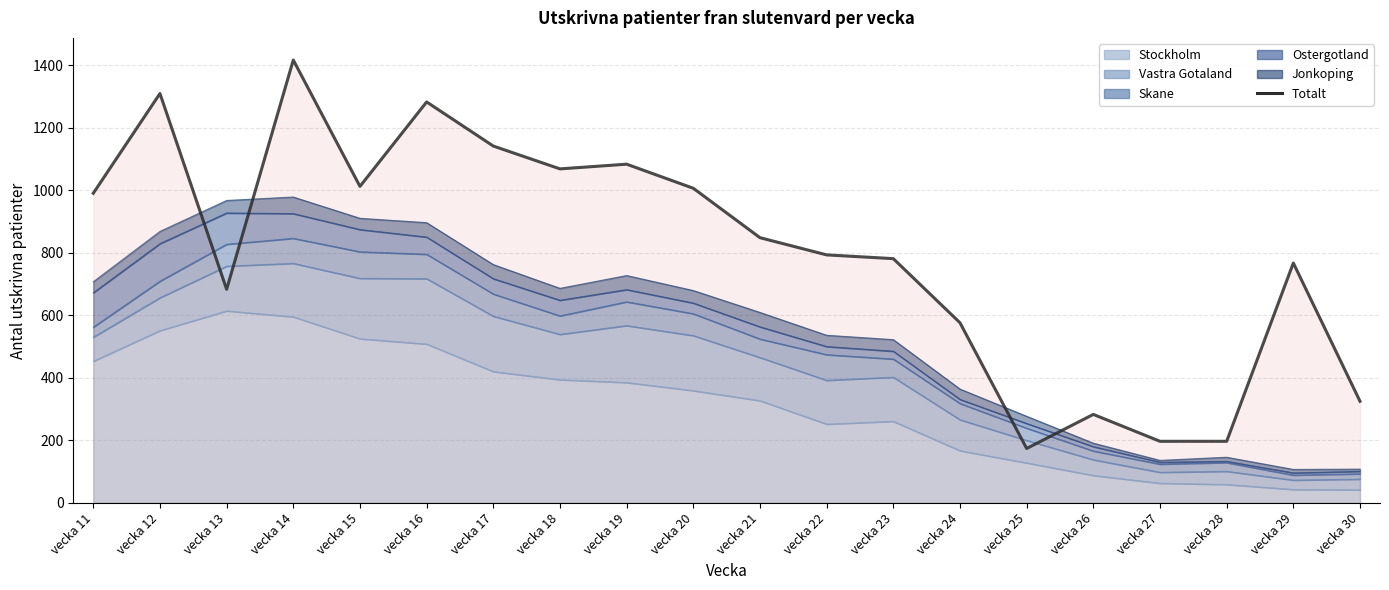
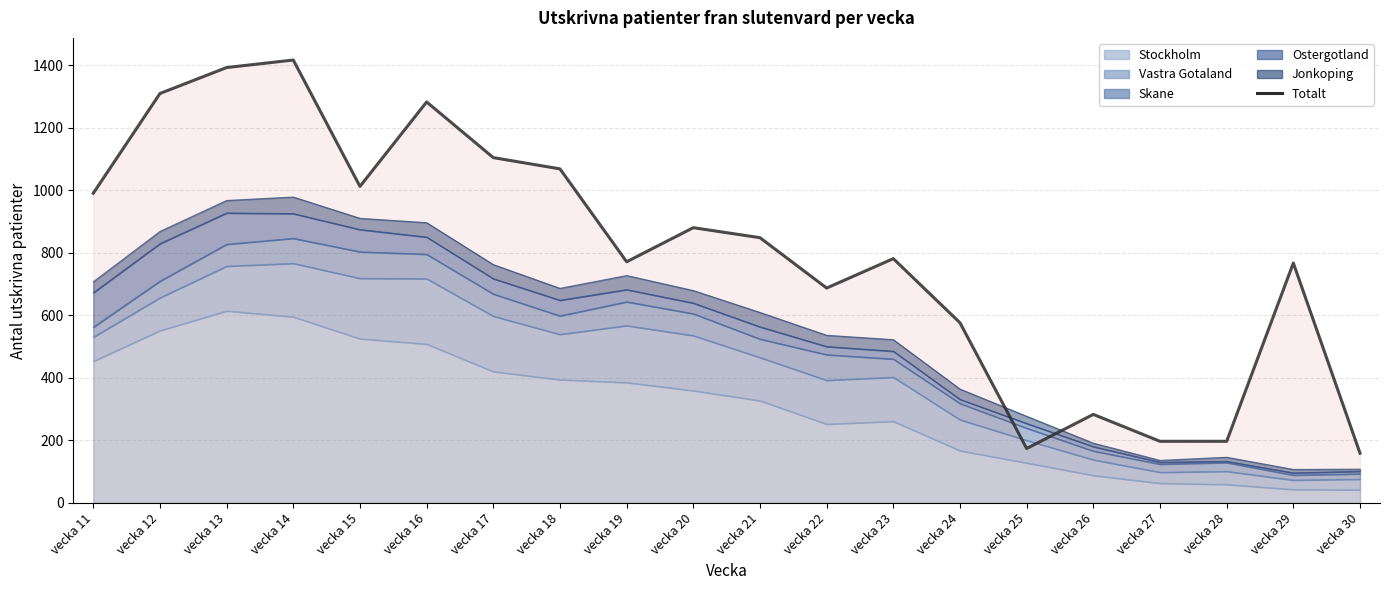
Totalt, vecka 13: 680 -> 1390
Totalt, vecka 17: 1140 -> 1100
Totalt, vecka 19: 1080 -> 770
Totalt, vecka 20: 1010 -> 880
Totalt, vecka 22: 790 -> 690
Totalt, vecka 30: 330 -> 160
